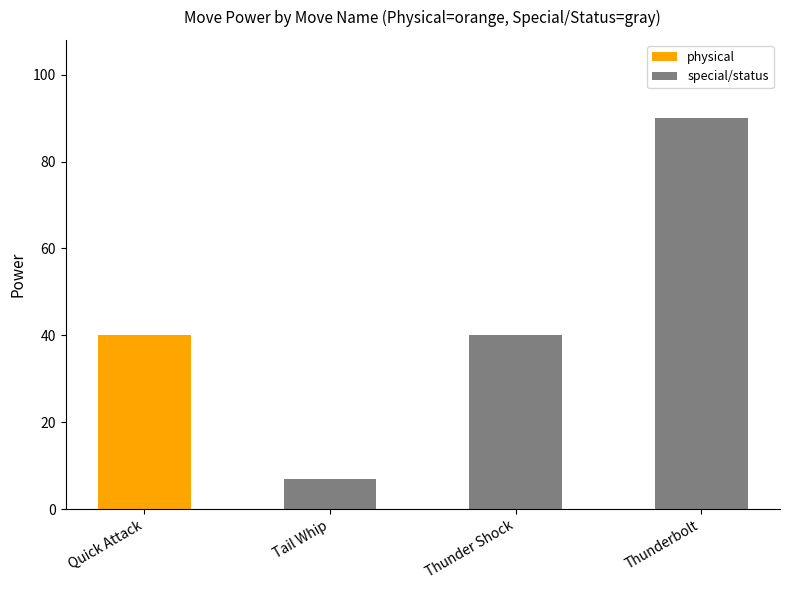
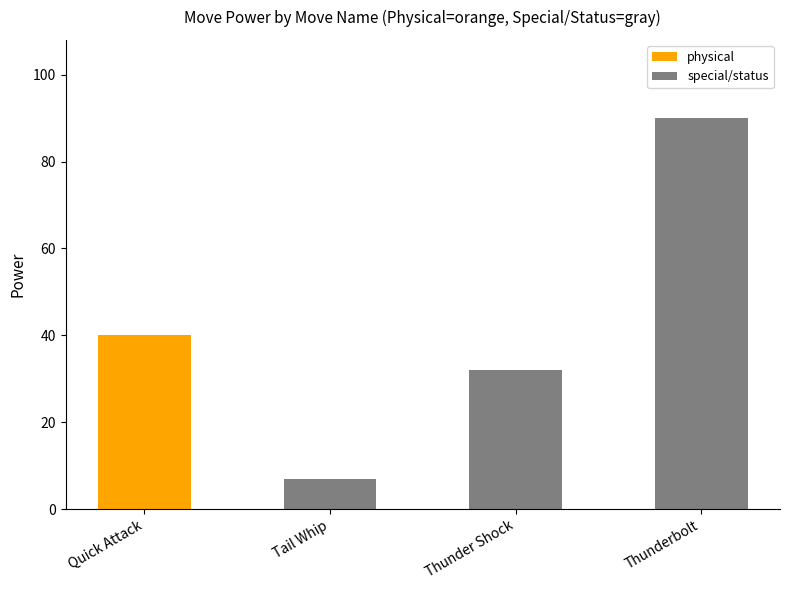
Thunder Shock: 40 -> 32
